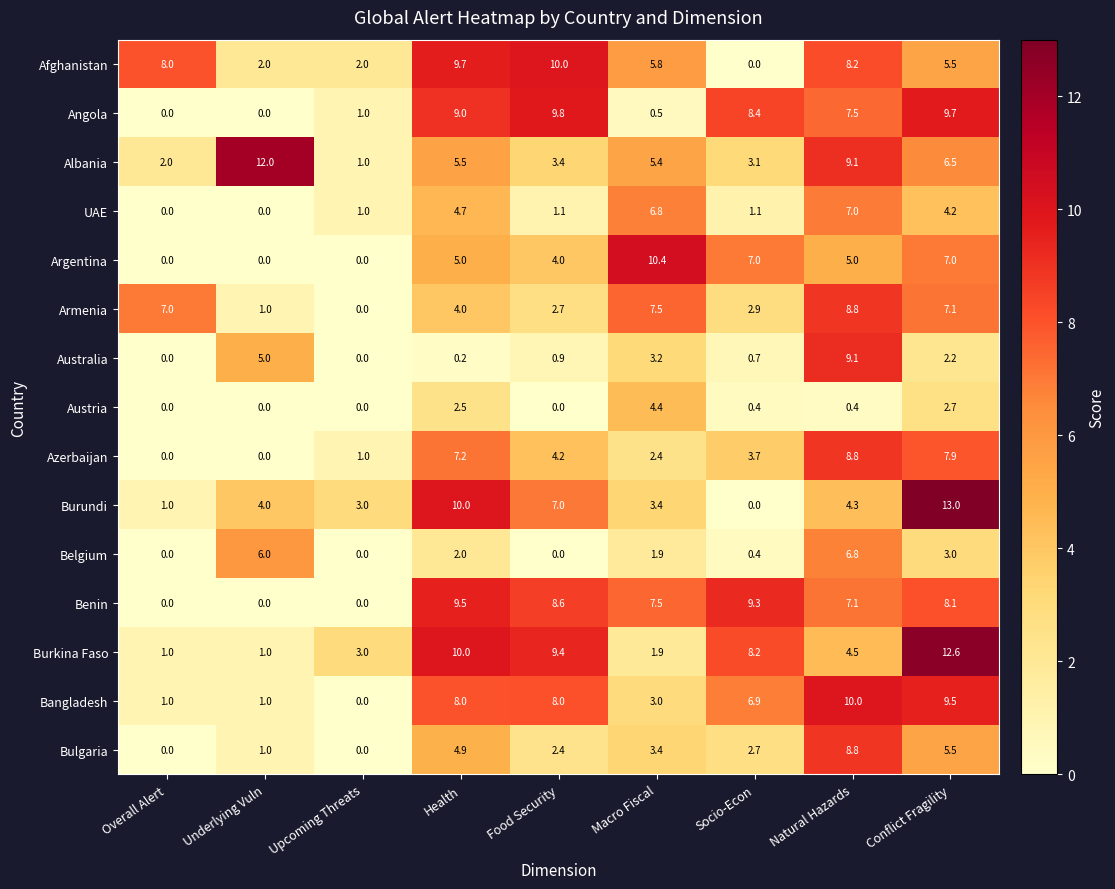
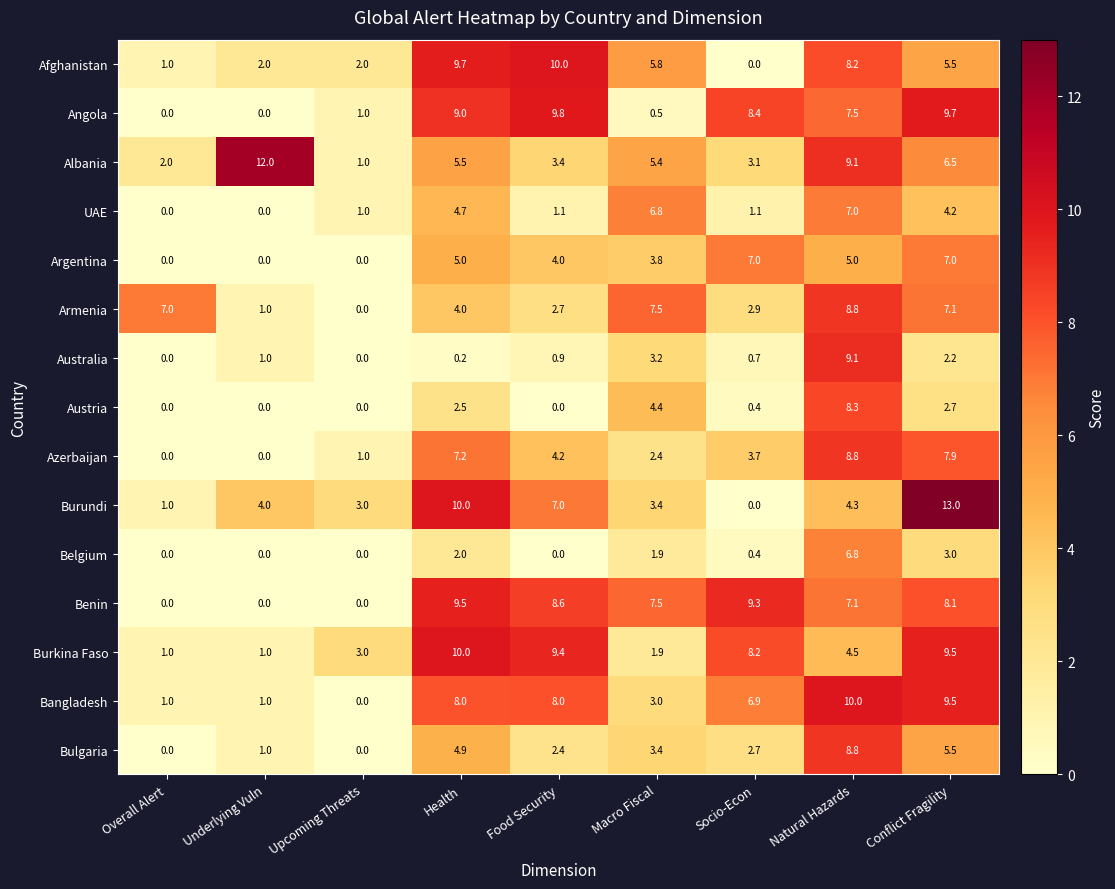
Afghanistan, Overall Alert: 8.0 -> 1.0
Argentina, Macro Fiscal: 10.4 -> 3.8
Australia, Underlying Vuln: 5.0 -> 1.0
Austria, Natural Hazards: 0.4 -> 8.3
Belgium, Underlying Vuln: 6.0 -> 0.0
Burkina Faso, Conflict Fragility: 12.6 -> 9.5
